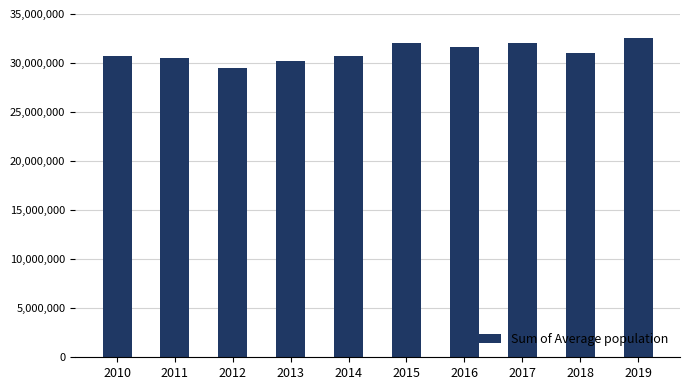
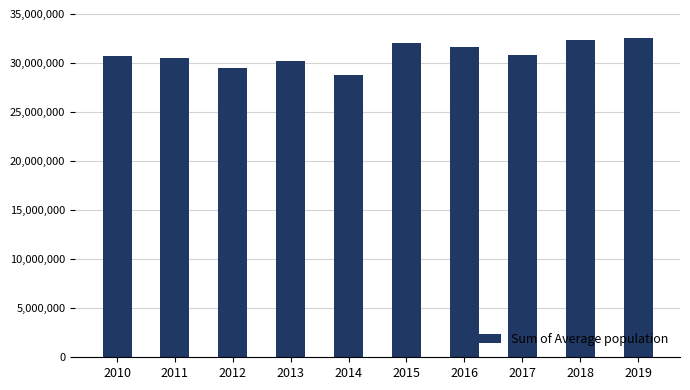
2014: 31,000,000 -> 29,000,000
2017: 32,000,000 -> 31,000,000
2018: 31,000,000 -> 32,000,000
